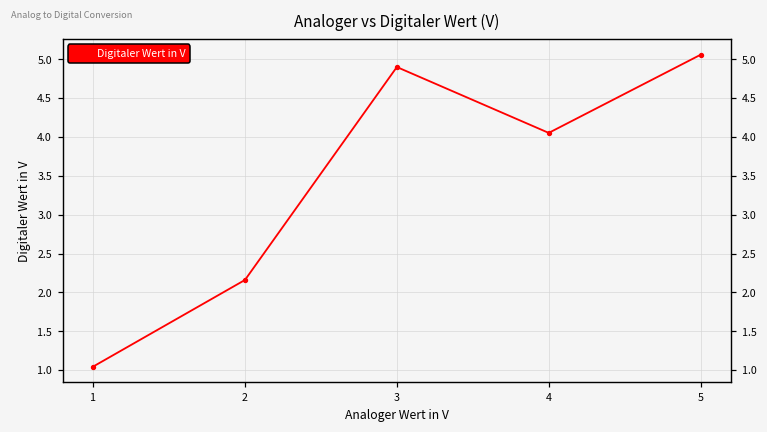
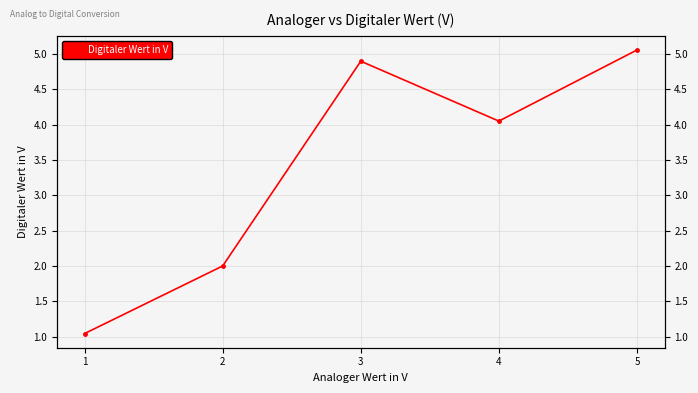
2: 2.2 -> 2.0
